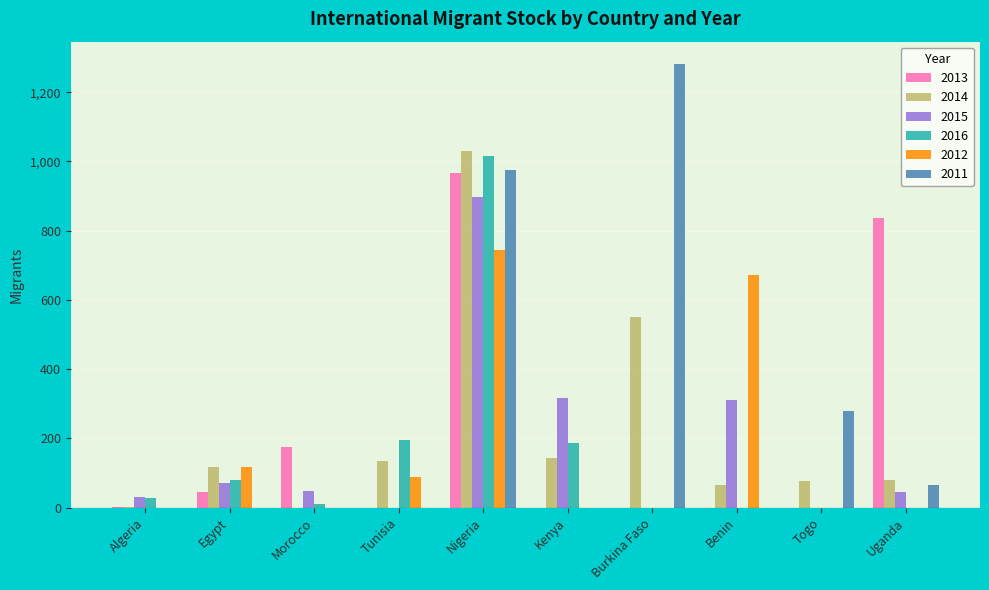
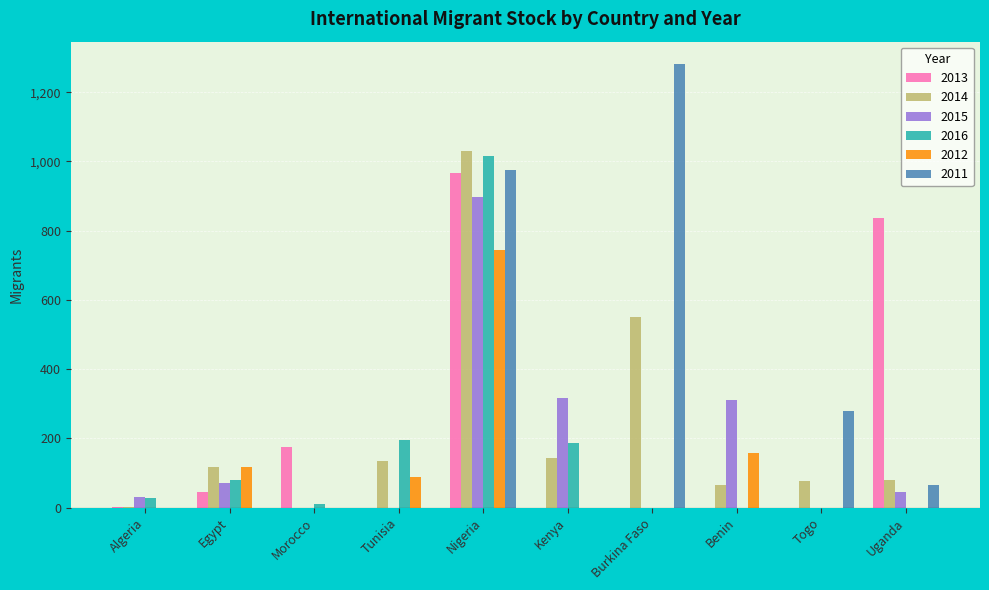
2015, Morocco: 50 -> 0
2012, Benin: 670 -> 160
